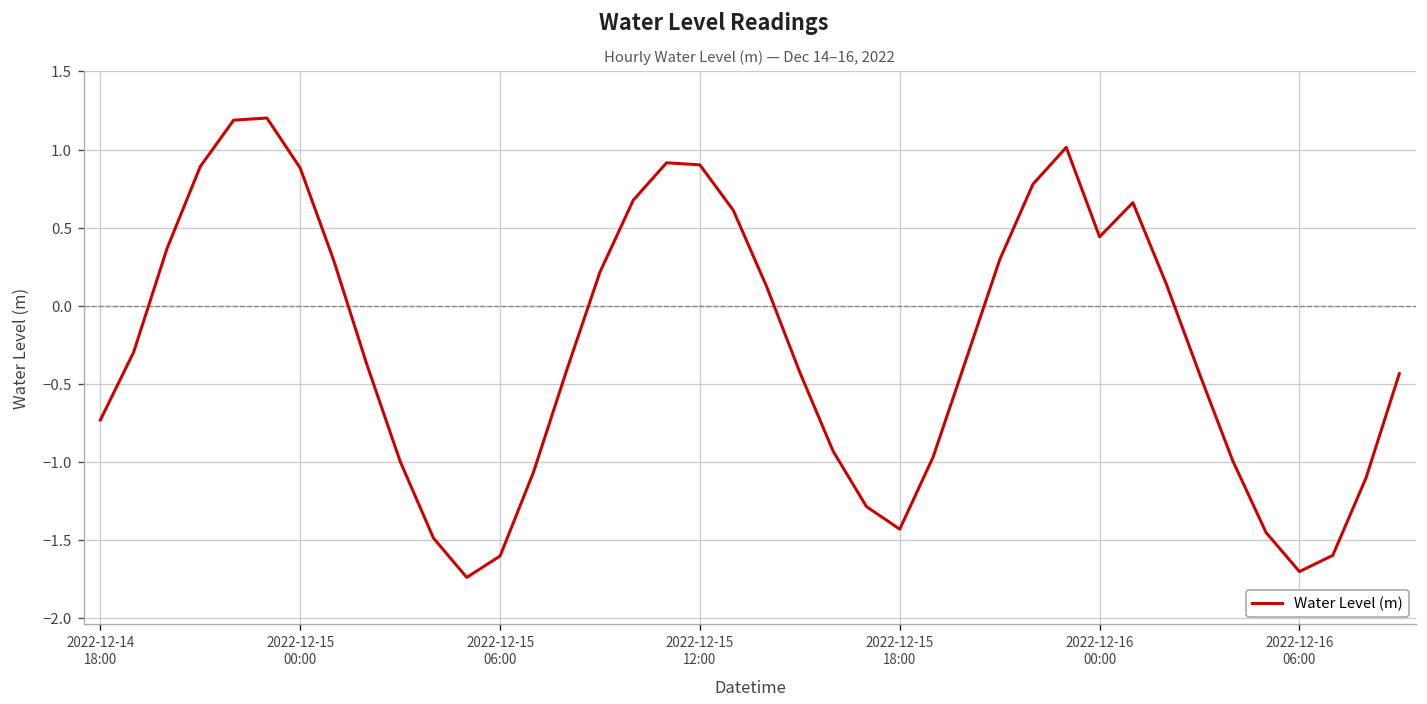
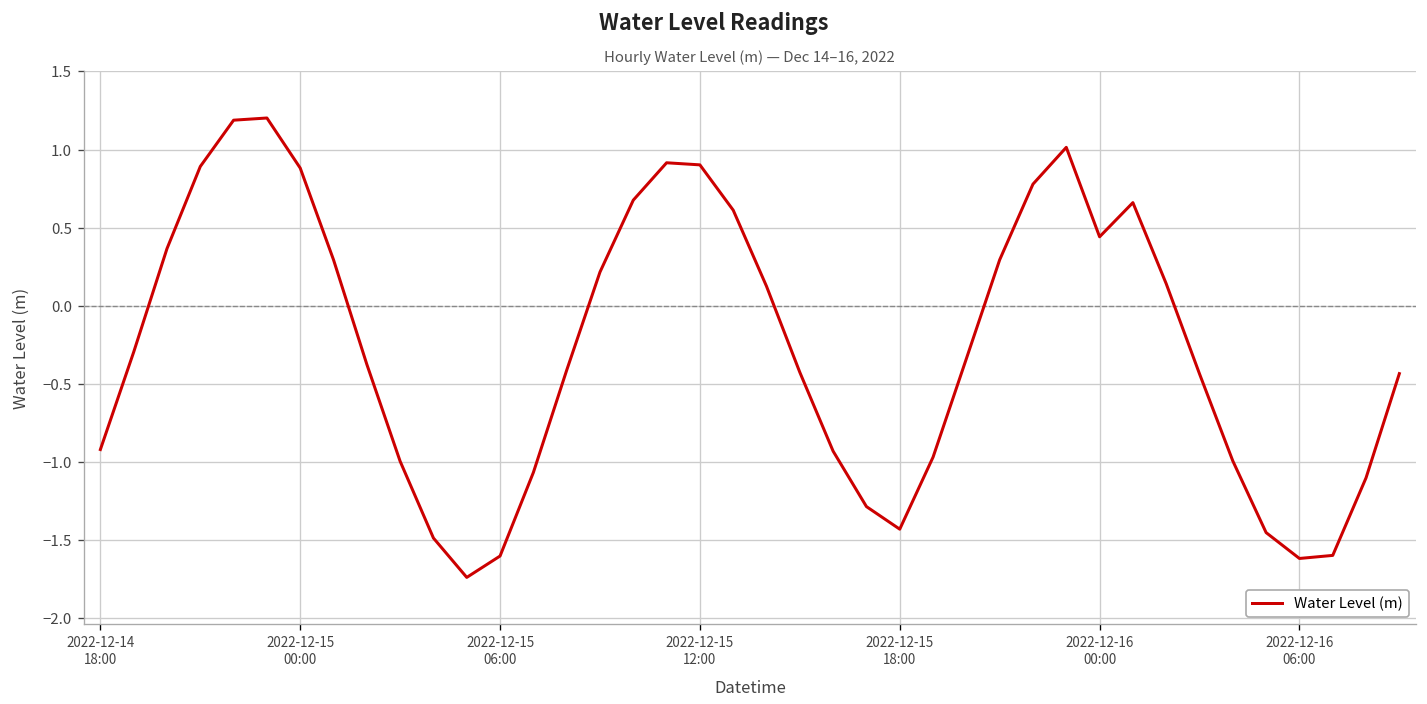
2022-12-14 18:00: -0.73 -> -0.92
2022-12-16 06:00: -1.70 -> -1.62
